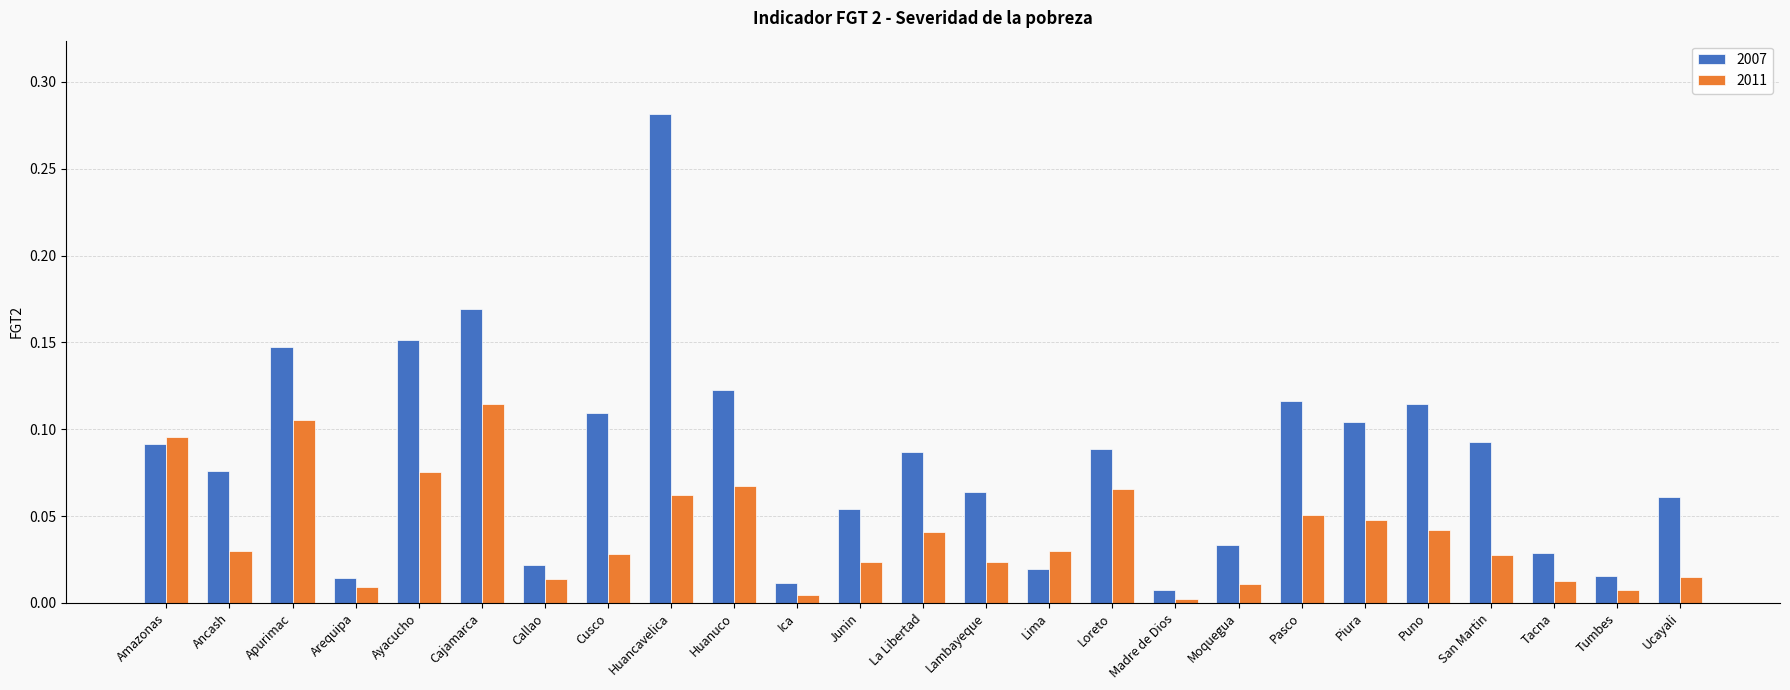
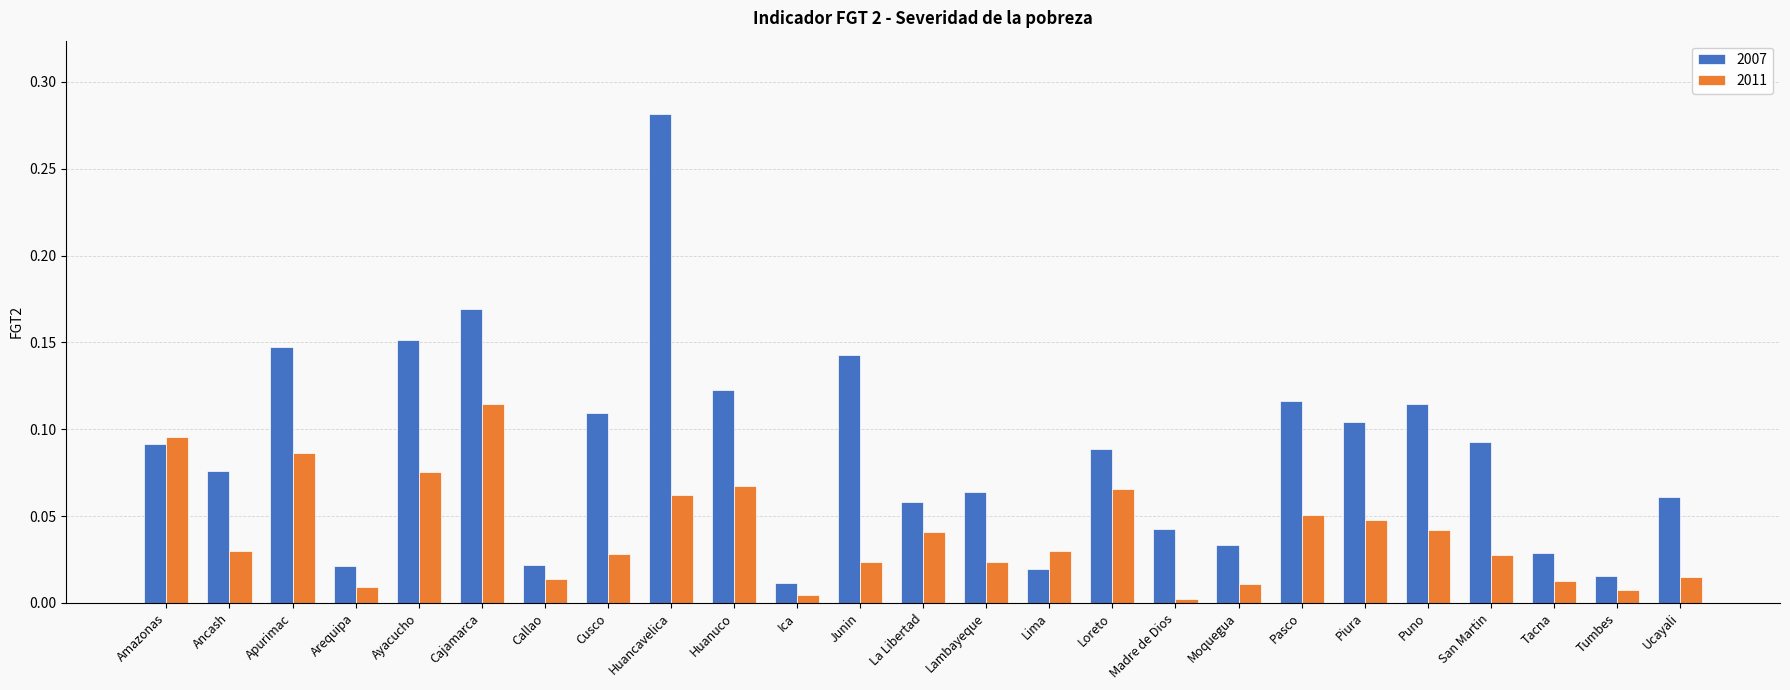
2011, Apurimac: 0.106 -> 0.086
2007, Arequipa: 0.014 -> 0.021
2007, Junin: 0.054 -> 0.143
2007, La Libertad: 0.087 -> 0.058
2007, Madre de Dios: 0.007 -> 0.043
